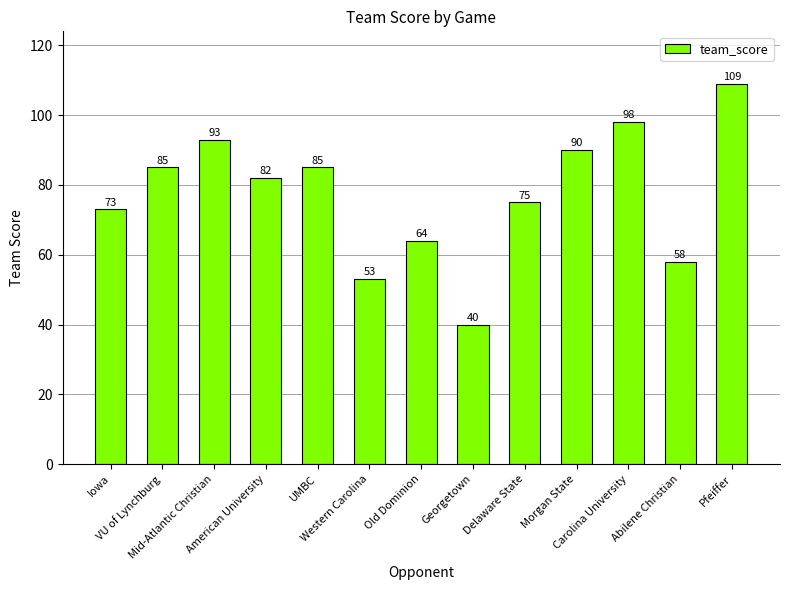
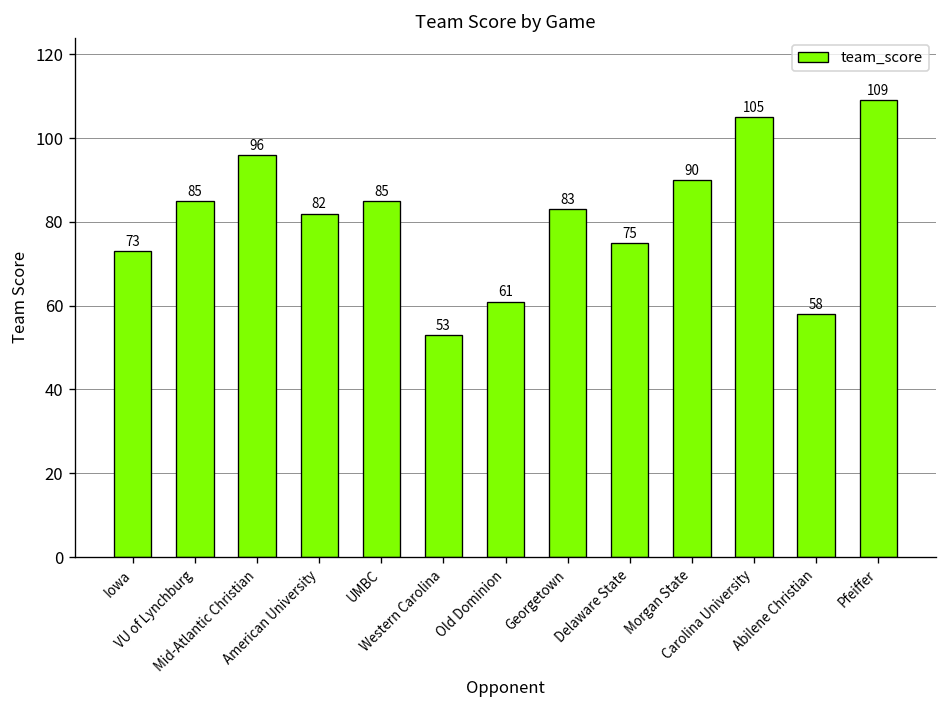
Mid-Atlantic Christian: 93 -> 96
Old Dominion: 64 -> 61
Georgetown: 40 -> 83
Carolina University: 98 -> 105
